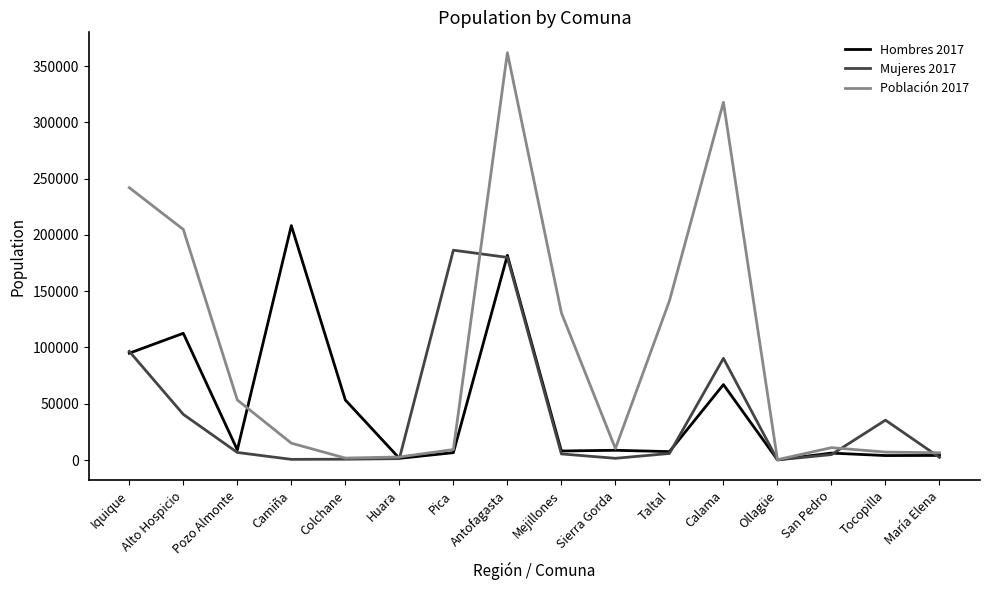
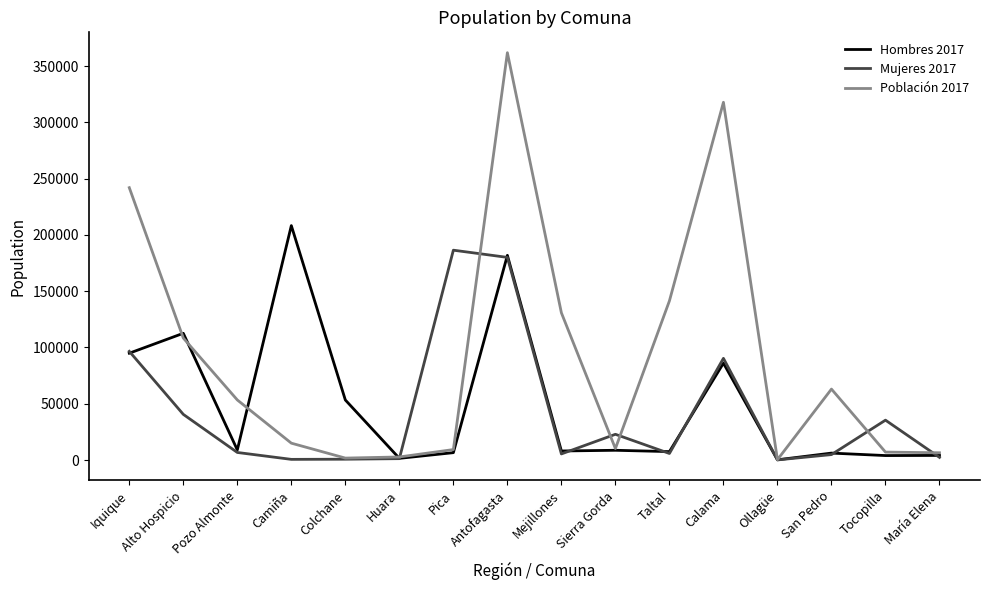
Población 2017, Alto Hospicio: 205000 -> 108000
Mujeres 2017, Sierra Gorda: 2000 -> 23000
Hombres 2017, Calama: 67000 -> 86000
Población 2017, San Pedro: 11000 -> 63000
